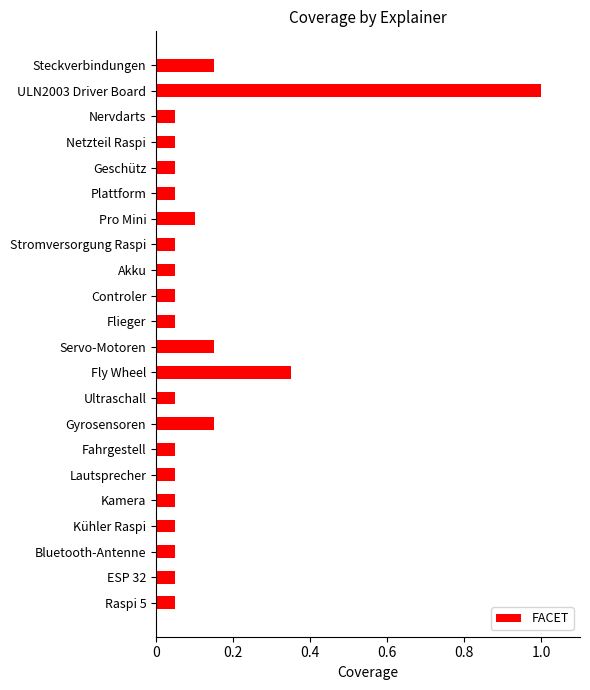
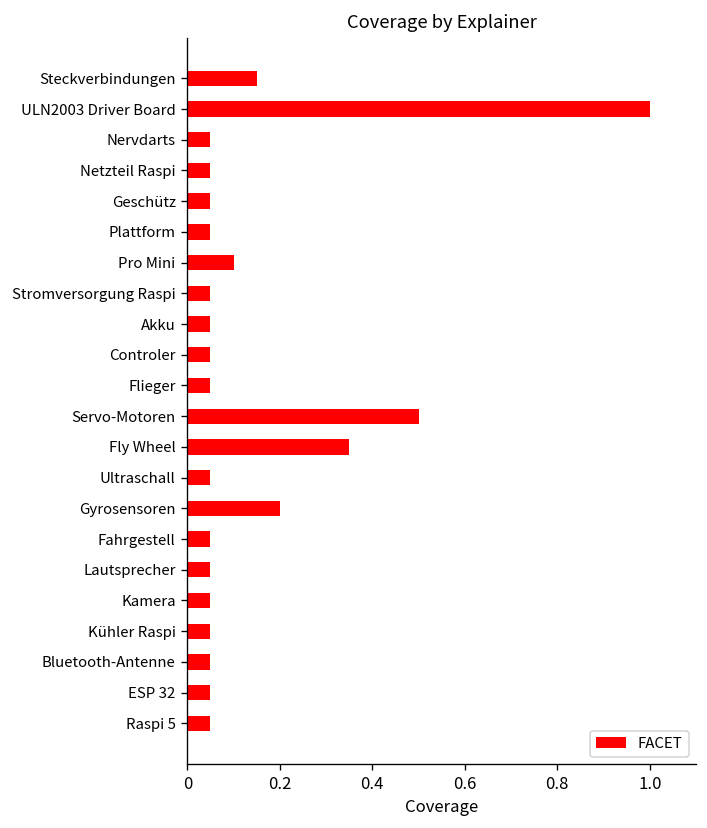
Servo-Motoren: 0.15 -> 0.50
Gyrosensoren: 0.15 -> 0.20
